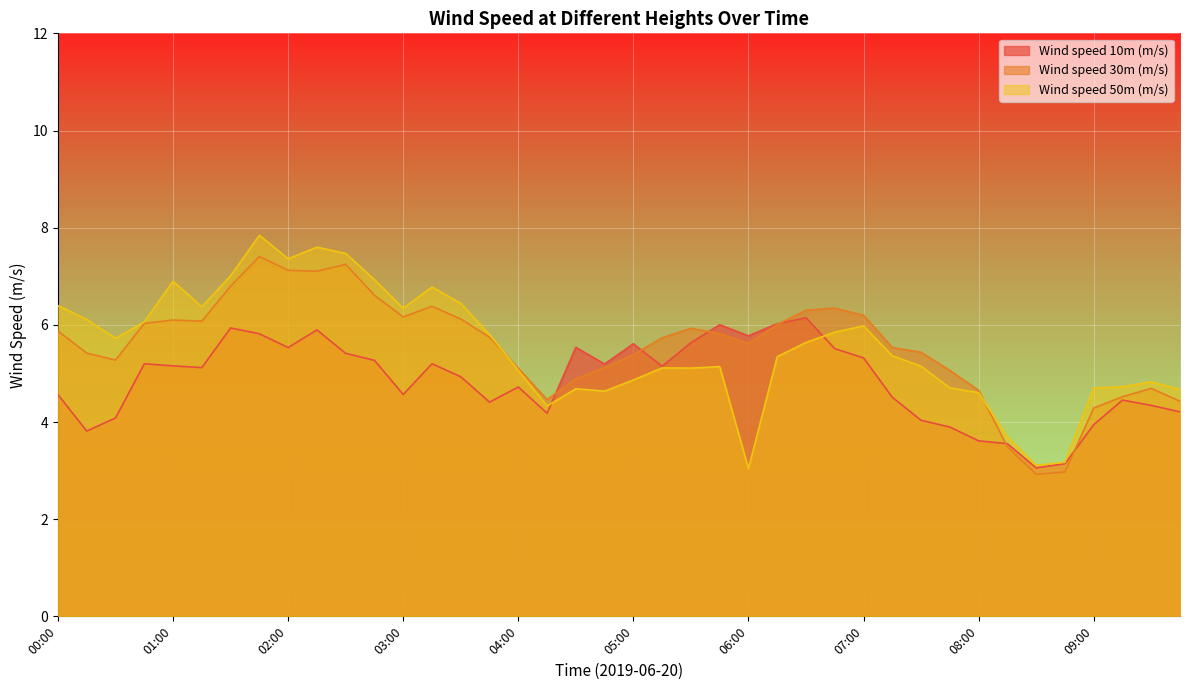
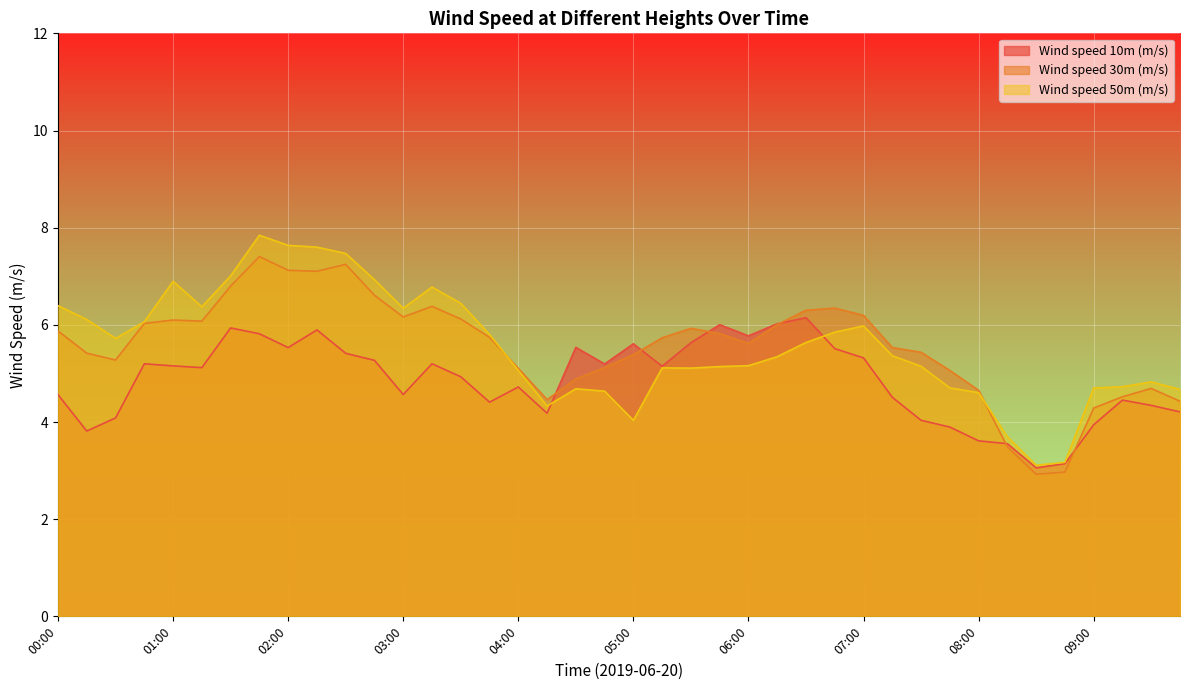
Wind speed 50m (m/s), 02:00: 7.4 -> 7.6
Wind speed 50m (m/s), 05:00: 4.9 -> 4.0
Wind speed 50m (m/s), 06:00: 3.0 -> 5.2
